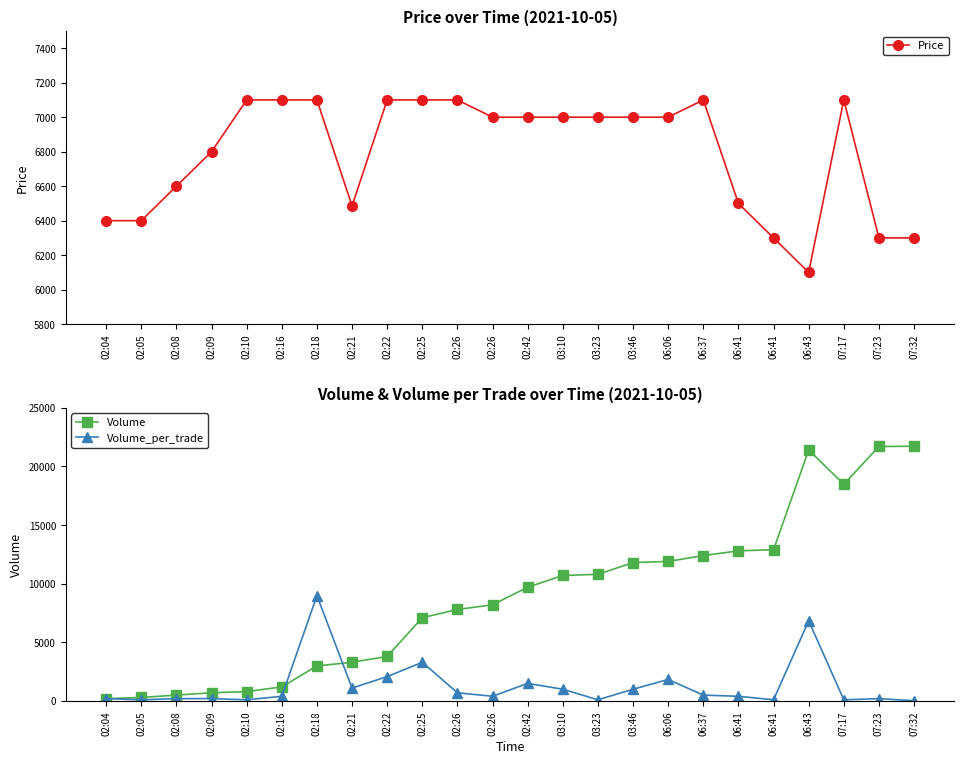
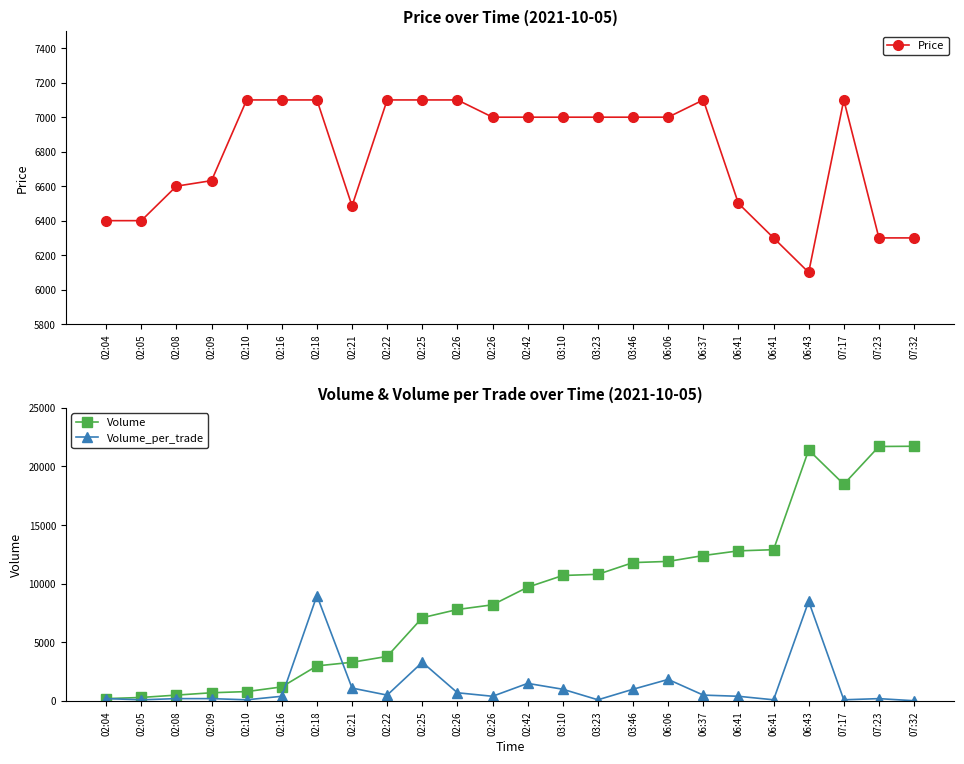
Price over Time (2021-10-05), 02:09: 6800 -> 6630
Volume & Volume per Trade over Time (2021-10-05), Volume_per_trade, 02:22: 2100 -> 500
Volume & Volume per Trade over Time (2021-10-05), Volume_per_trade, 06:43: 6800 -> 8500
